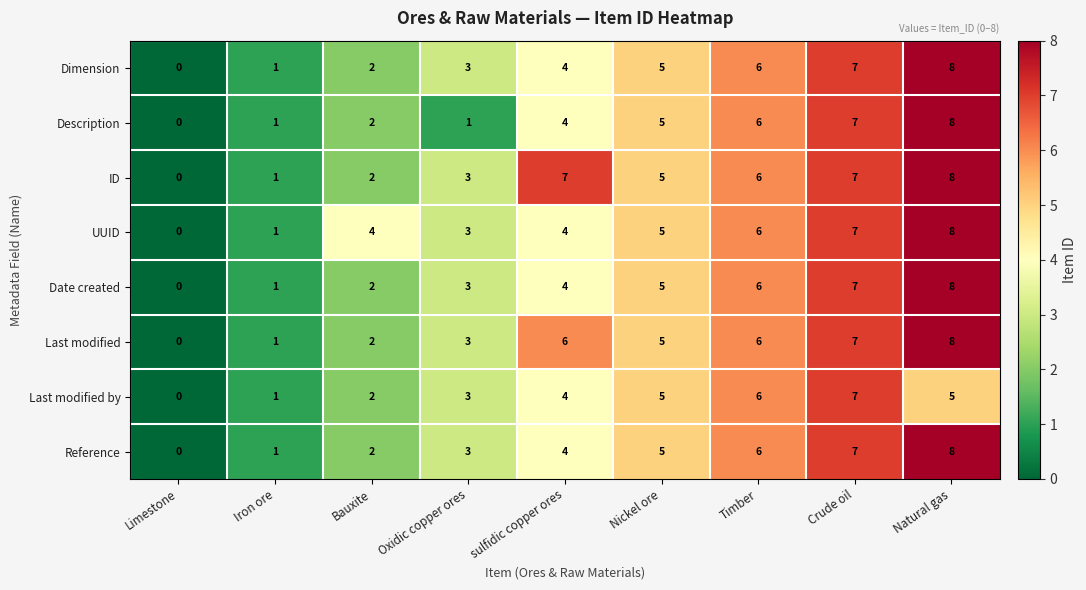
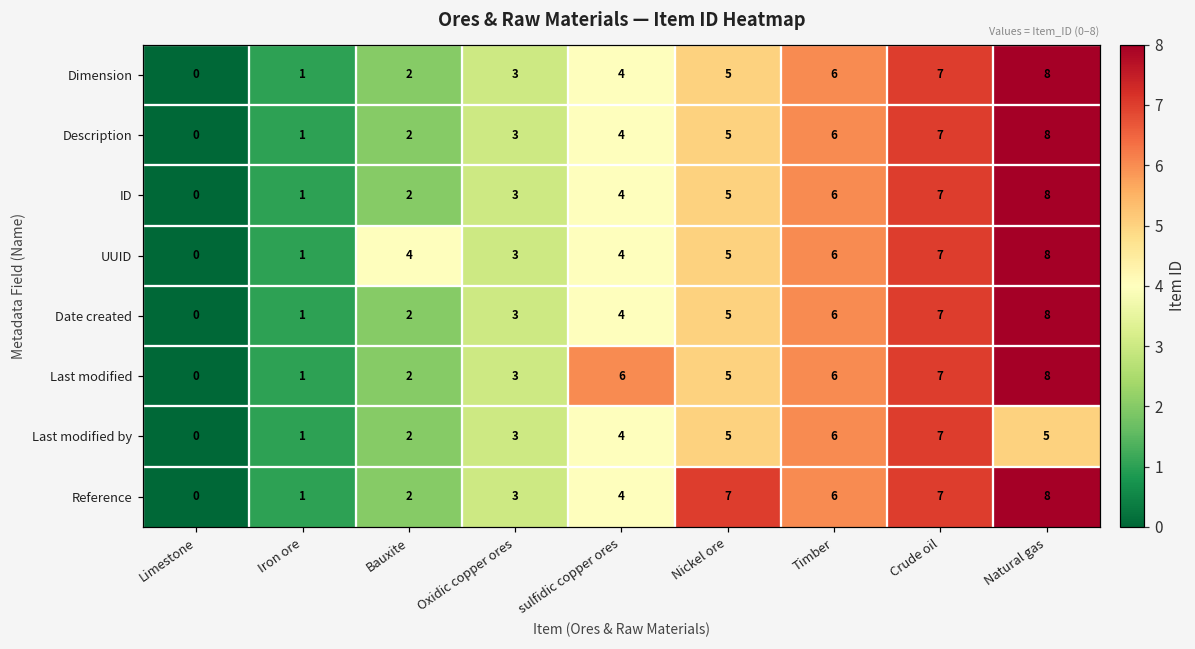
Description, Oxidic copper ores: 1 -> 3
ID, sulfidic copper ores: 7 -> 4
Reference, Nickel ore: 5 -> 7
